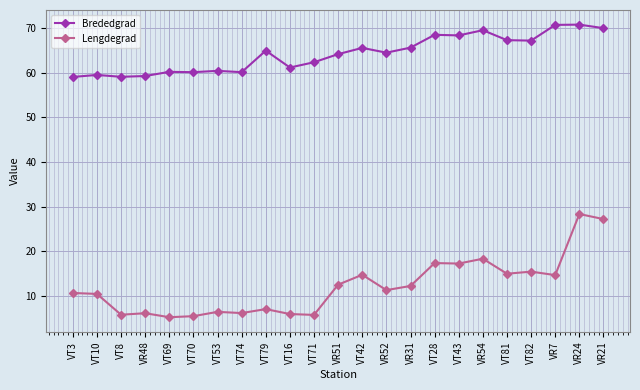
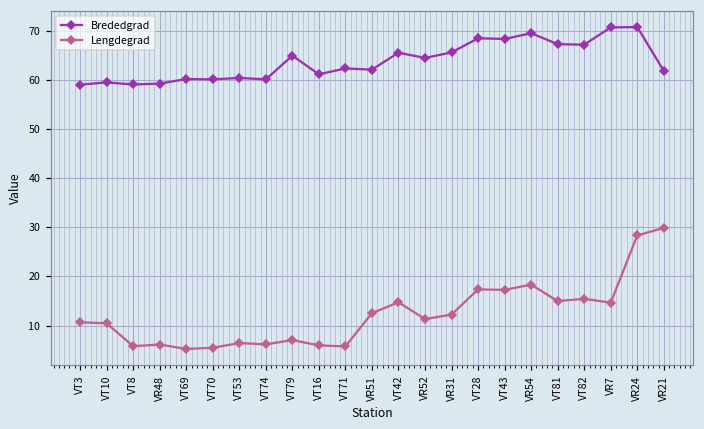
Brededgrad, VR51: 64 -> 62
Brededgrad, VR21: 70 -> 62
Lengdegrad, VR21: 27 -> 30
